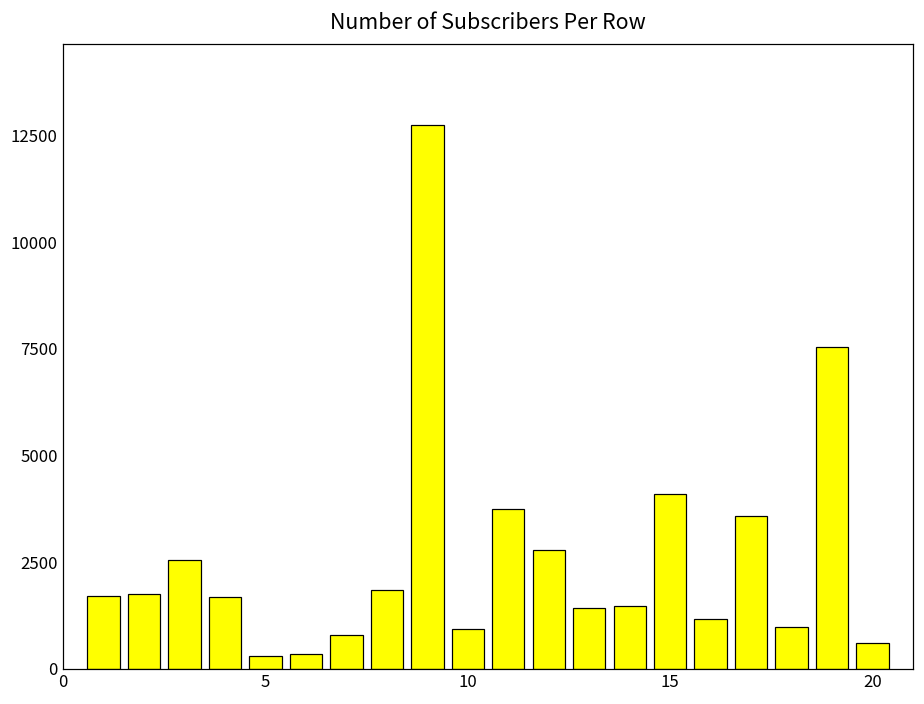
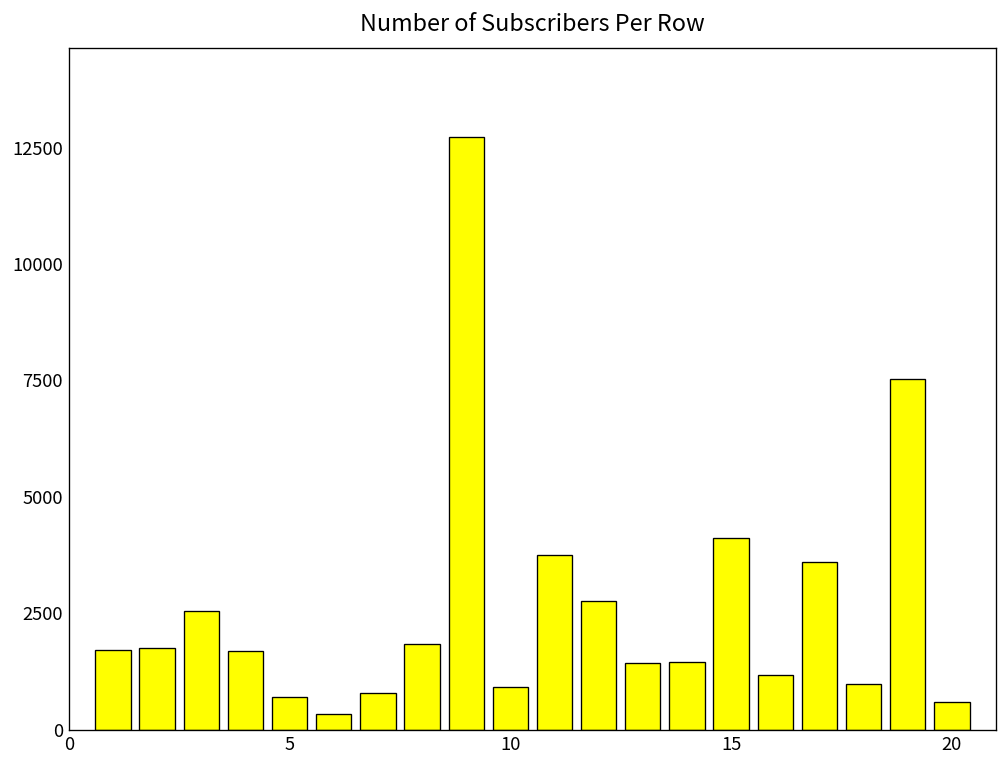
5: 300 -> 700
